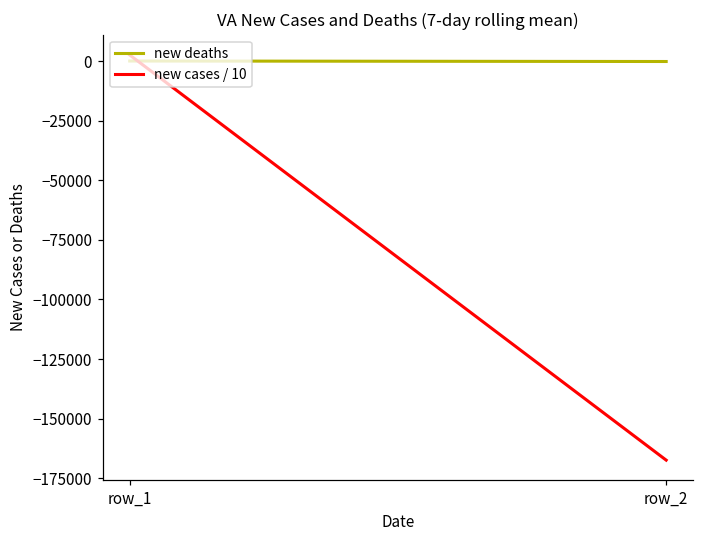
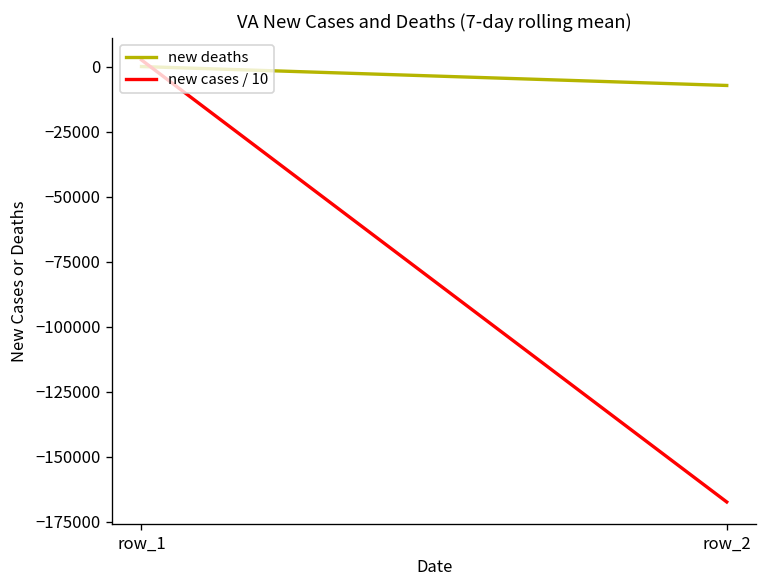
new deaths, row_2: 0 -> -7000
